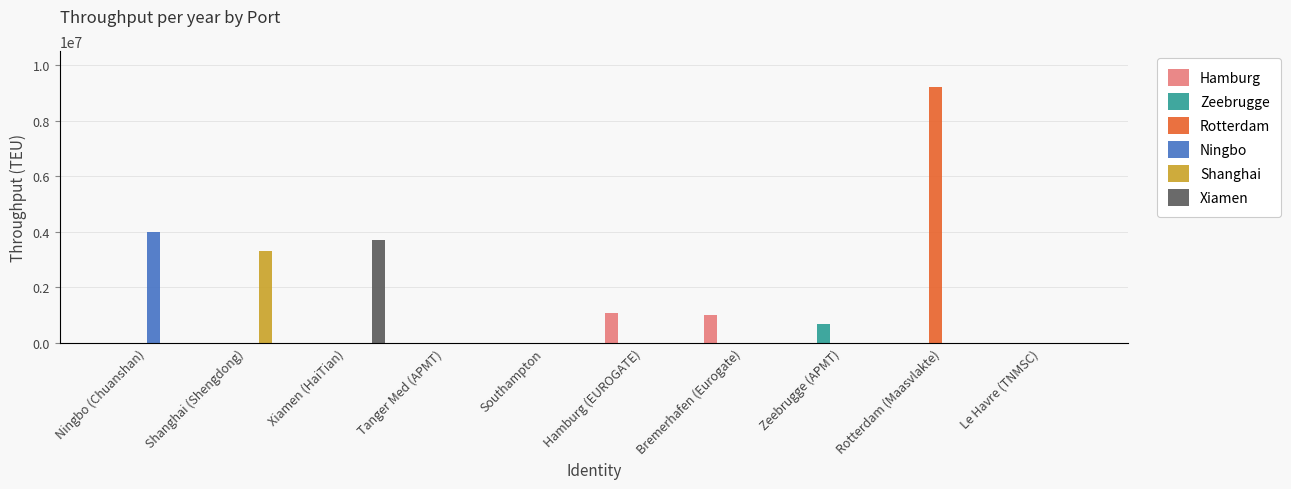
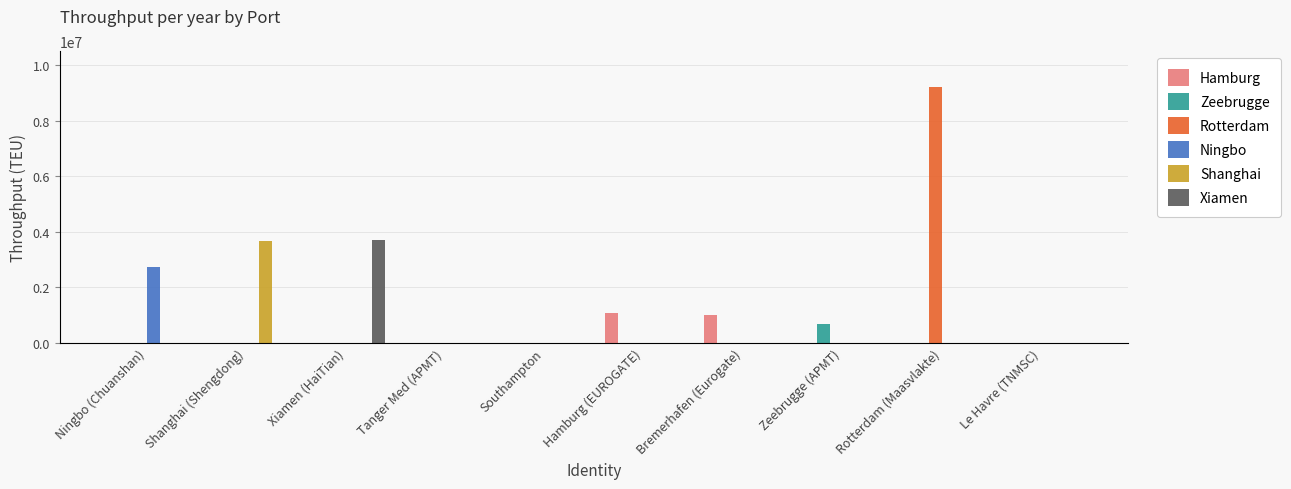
Ningbo, Ningbo (Chuanshan): 4000000 -> 2700000
Shanghai, Shanghai (Shengdong): 3300000 -> 3700000
